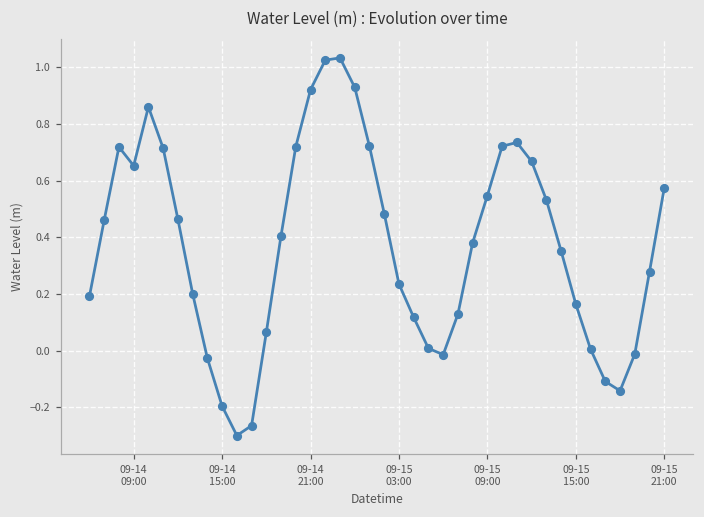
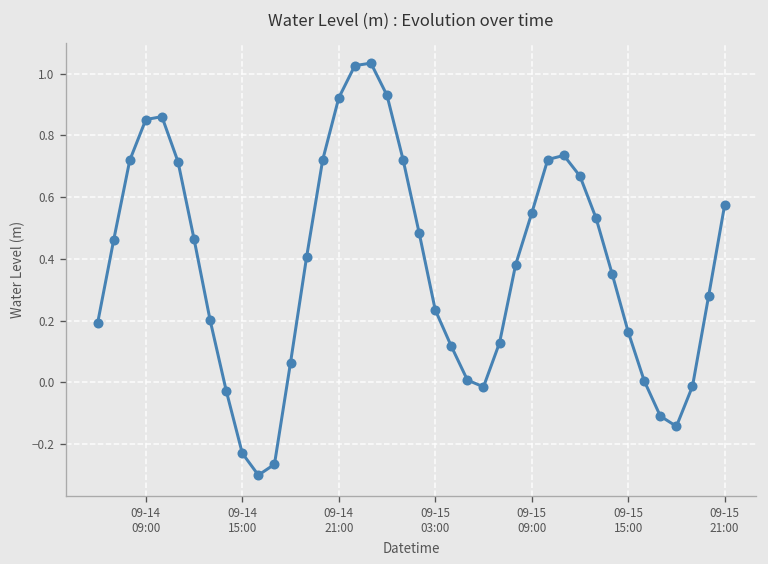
09-14 09:00: 0.65 -> 0.85
09-14 15:00: -0.20 -> -0.23
